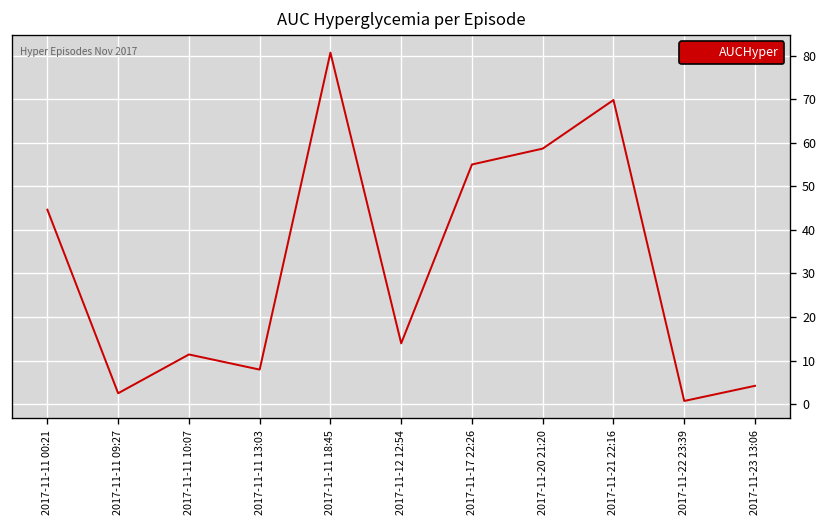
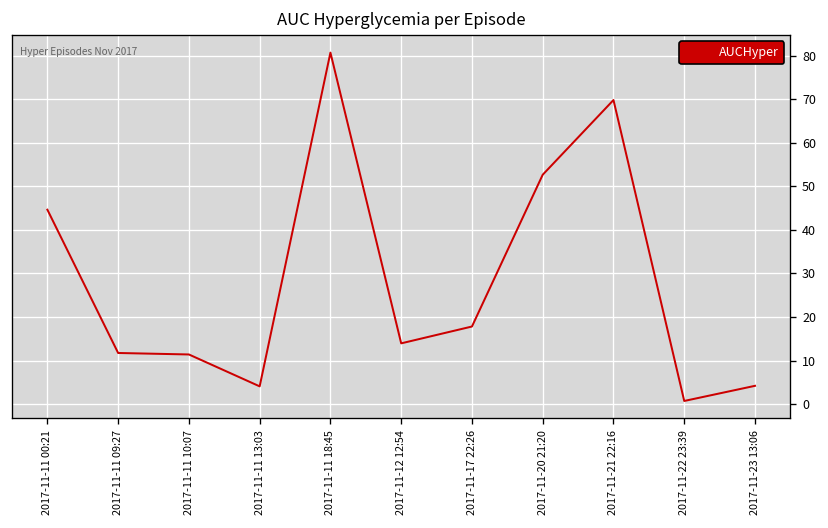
2017-11-11 09:27: 2 -> 12
2017-11-11 13:03: 8 -> 4
2017-11-17 22:26: 55 -> 18
2017-11-20 21:20: 59 -> 53
